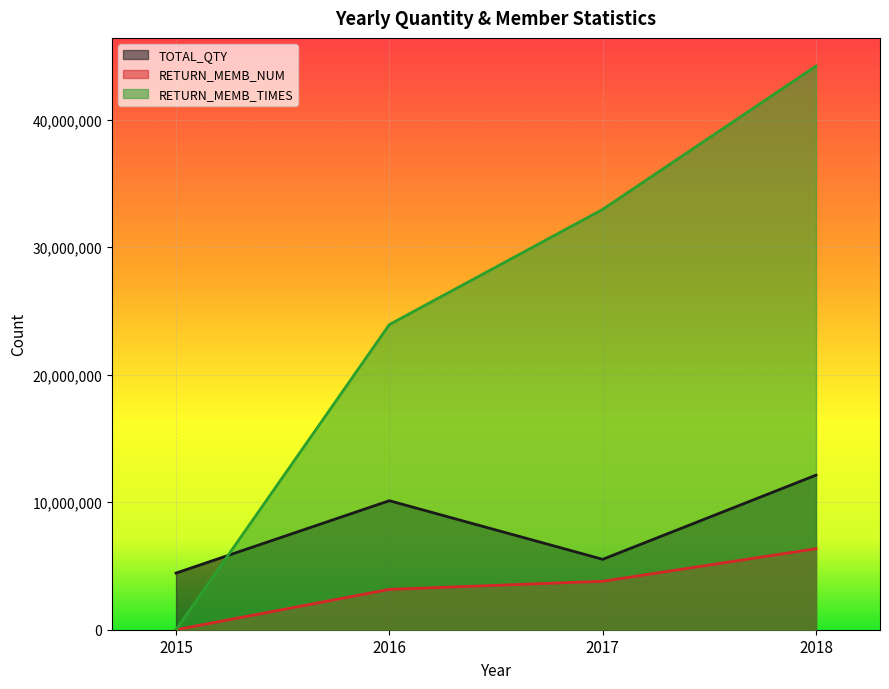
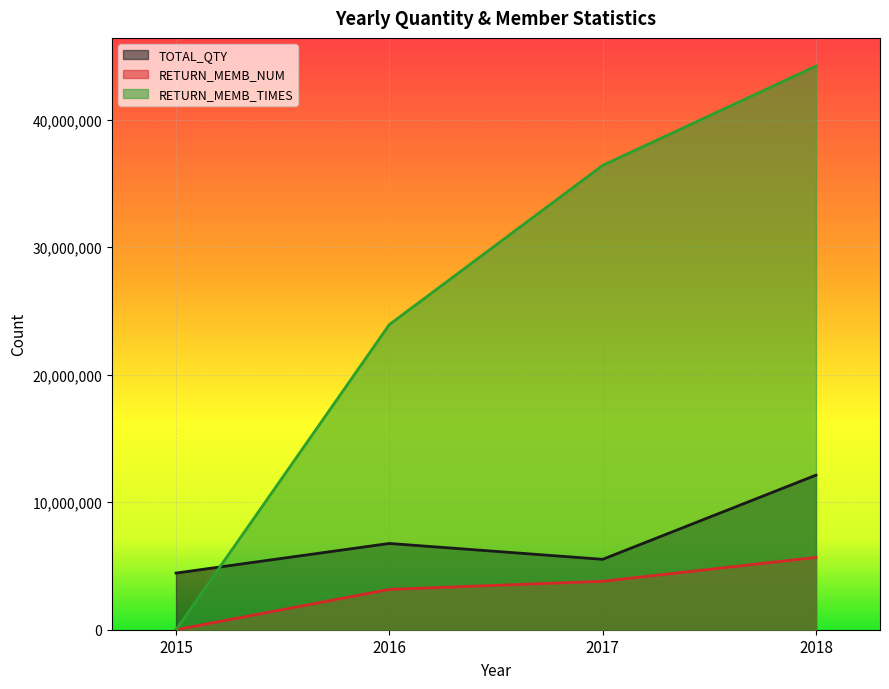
TOTAL_QTY, 2016: 10,100,000 -> 6,800,000
RETURN_MEMB_TIMES, 2017: 33,000,000 -> 36,400,000
RETURN_MEMB_NUM, 2018: 6,400,000 -> 5,700,000
